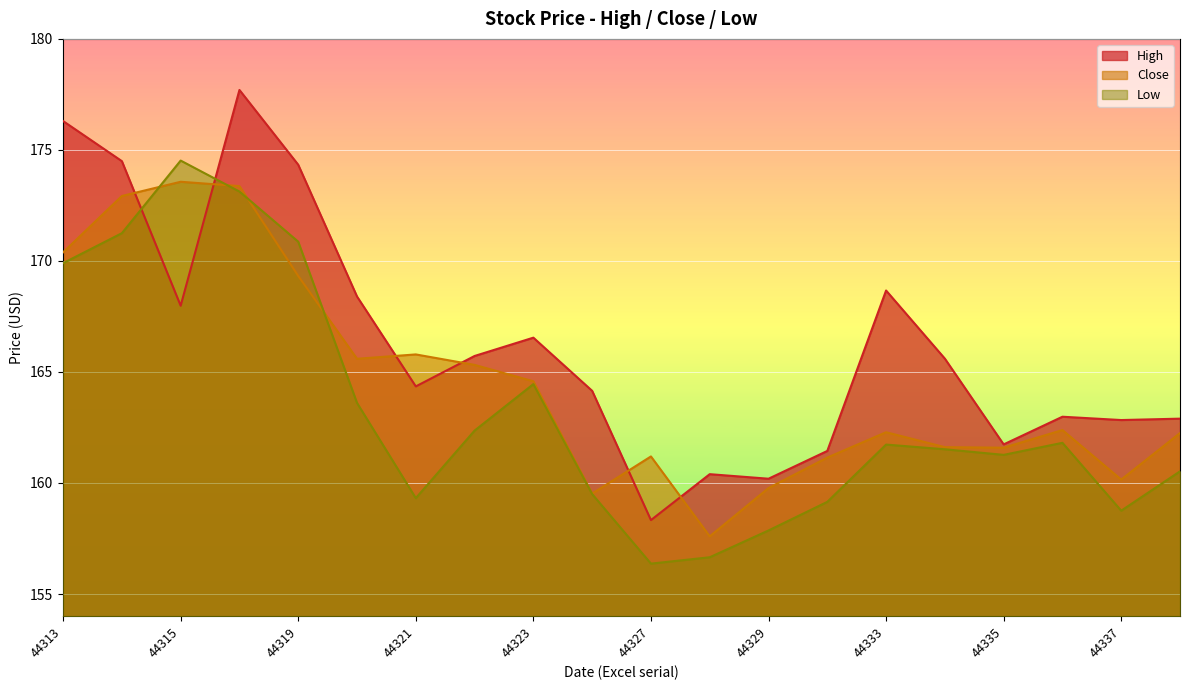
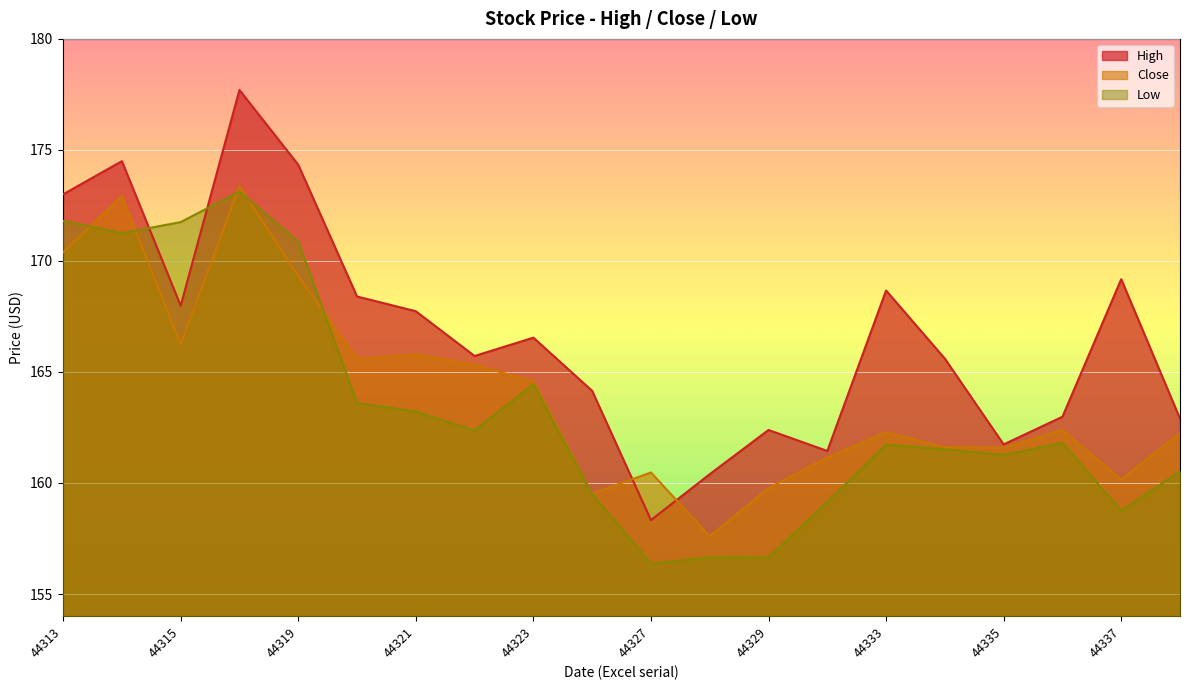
High, 44313: 176.3 -> 173.0
Low, 44313: 169.9 -> 171.8
Close, 44315: 173.6 -> 166.2
Low, 44315: 174.5 -> 171.8
High, 44321: 164.3 -> 167.7
Low, 44321: 159.3 -> 163.2
Close, 44327: 161.2 -> 160.5
High, 44329: 160.2 -> 162.4
Low, 44329: 157.9 -> 156.6
High, 44337: 162.8 -> 169.2
